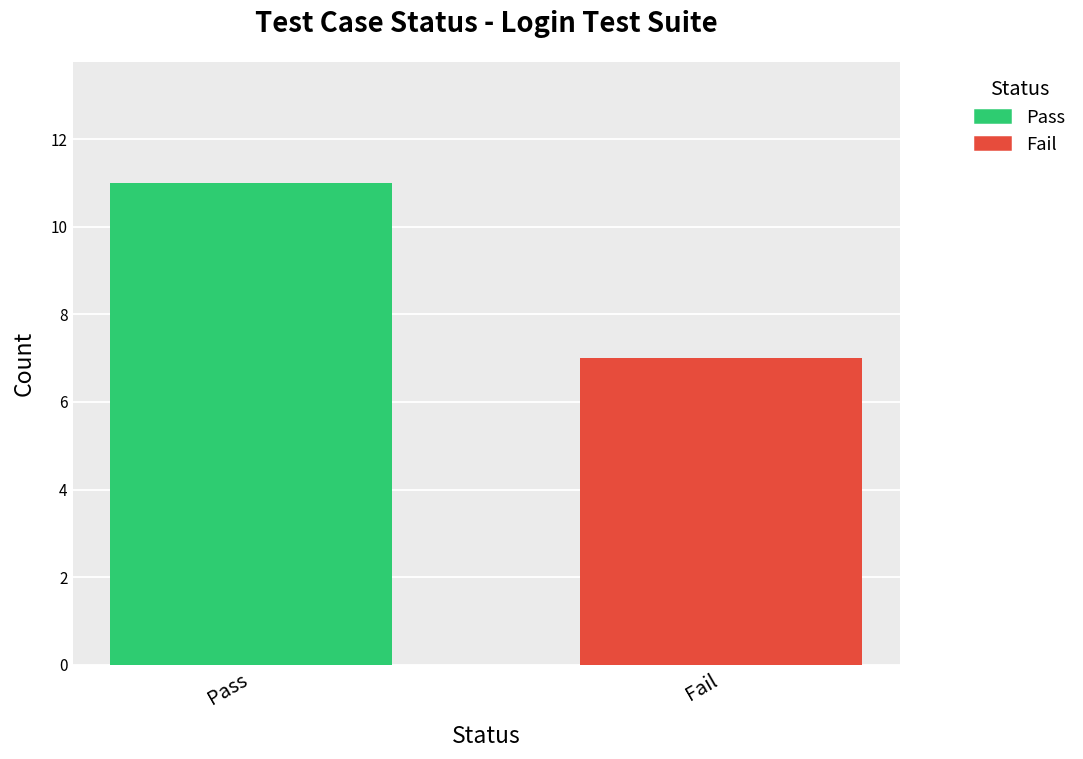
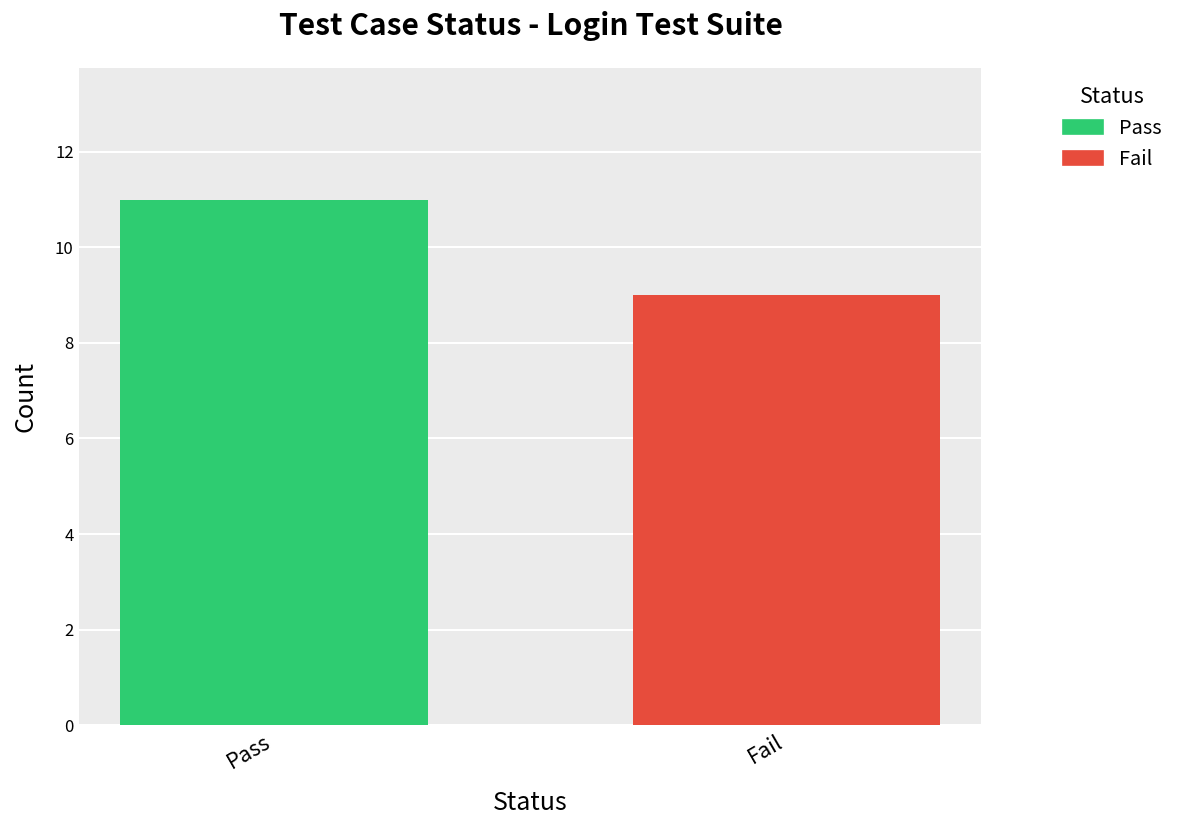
Fail: 7 -> 9
